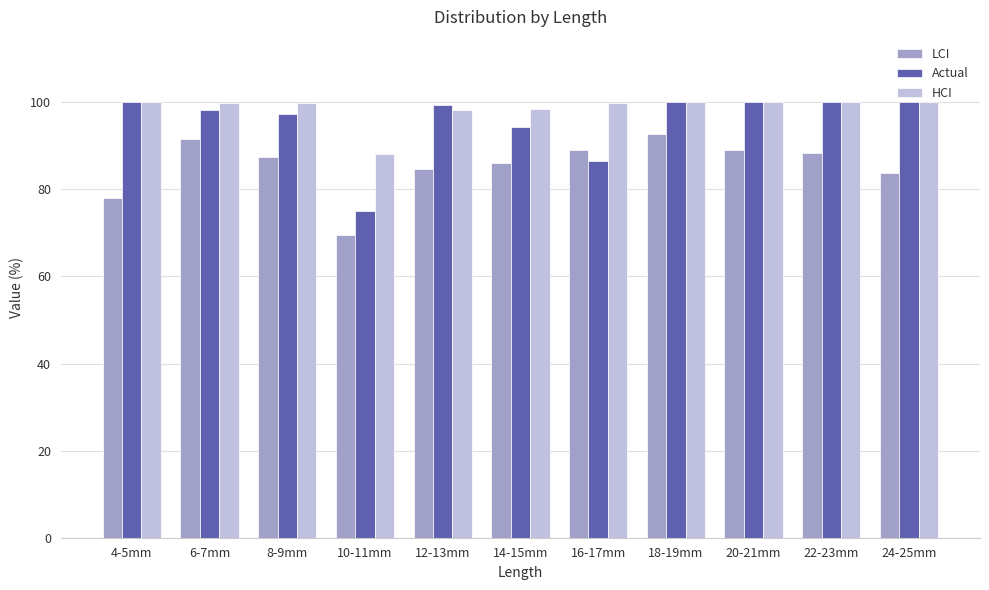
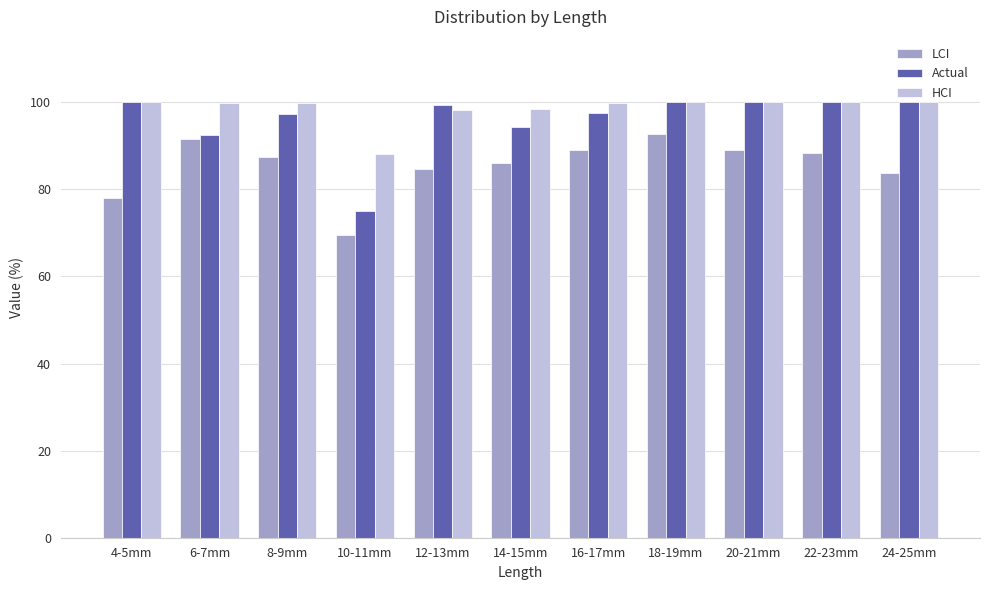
Actual, 6-7mm: 98 -> 93
Actual, 16-17mm: 87 -> 98
